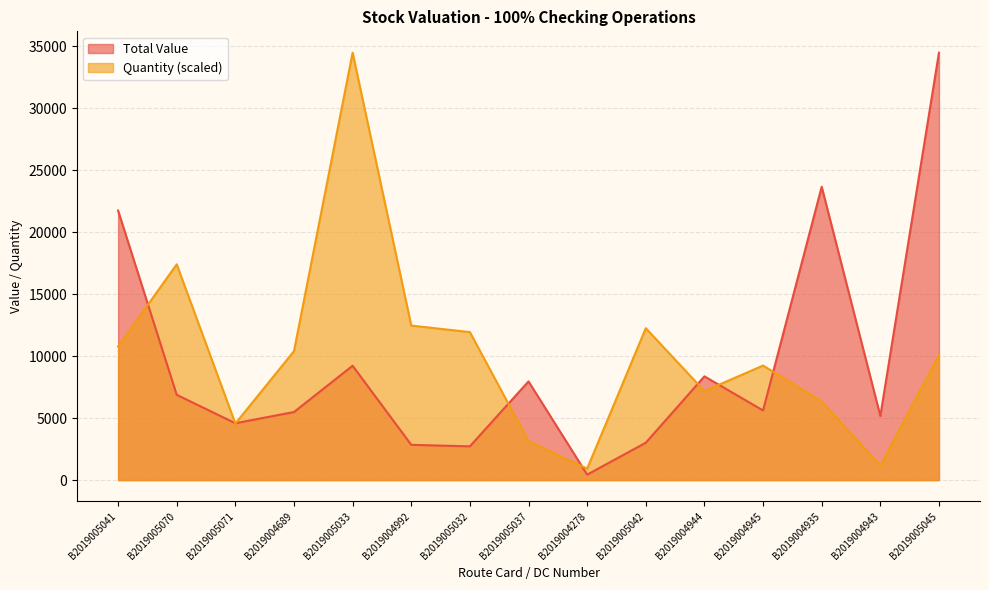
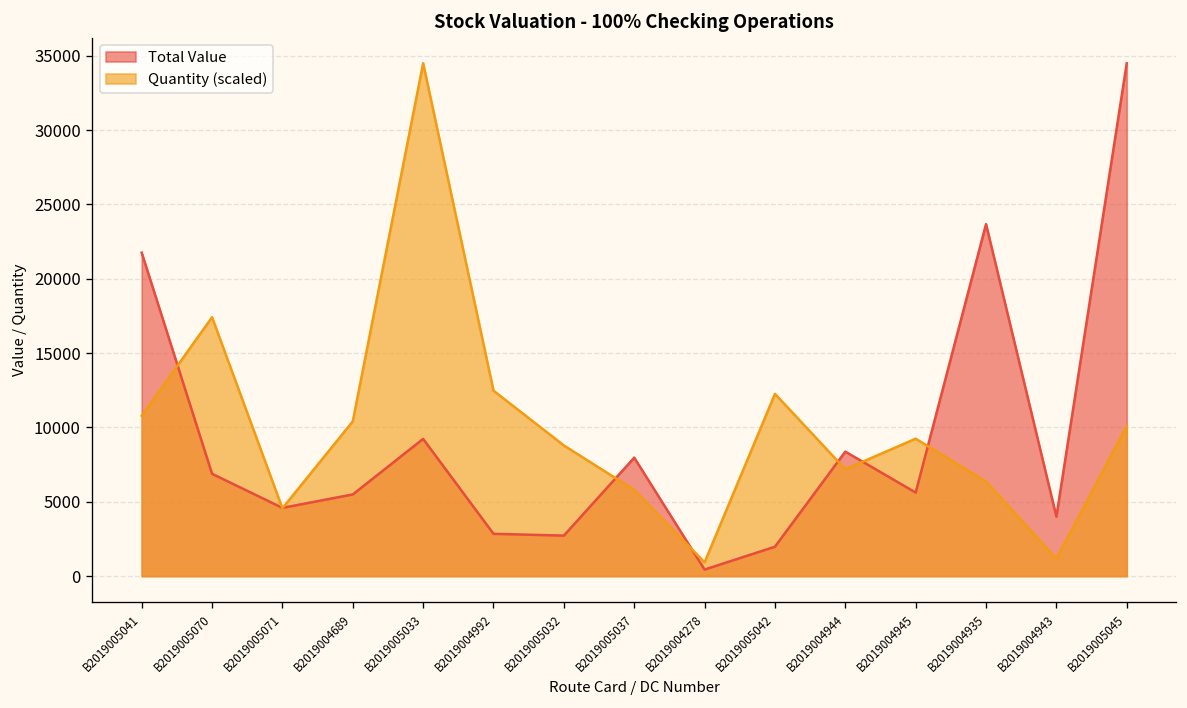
Quantity (scaled), B2019005032: 11900 -> 8800
Quantity (scaled), B2019005037: 3100 -> 5800
Total Value, B2019005042: 3000 -> 2000
Total Value, B2019004943: 5200 -> 4000
